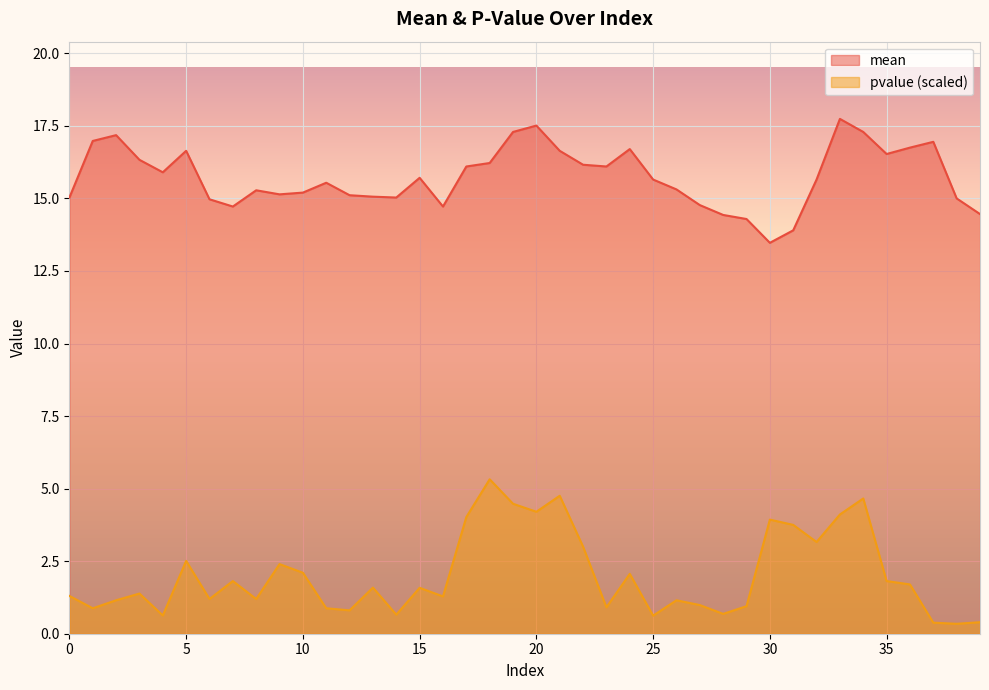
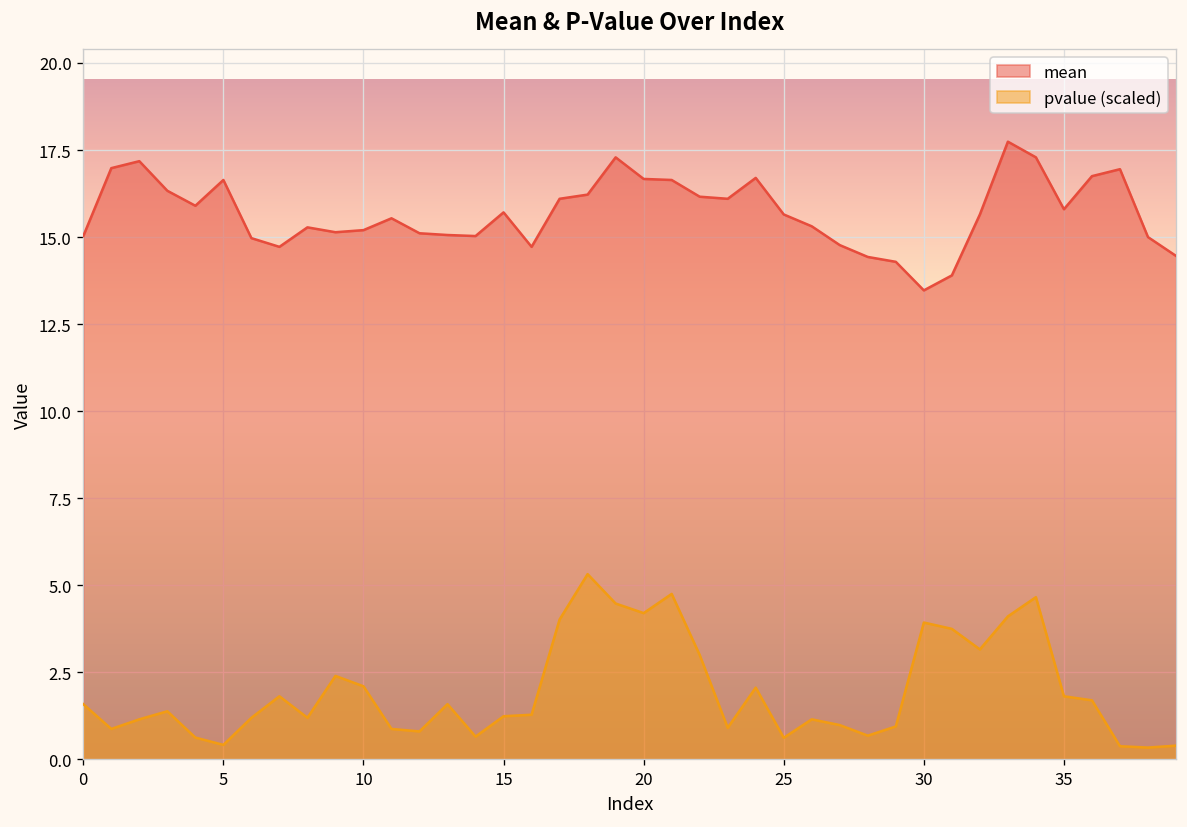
pvalue (scaled), 0: 1.3 -> 1.6
pvalue (scaled), 5: 2.5 -> 0.4
pvalue (scaled), 15: 1.6 -> 1.2
mean, 20: 17.5 -> 16.7
mean, 35: 16.5 -> 15.8
